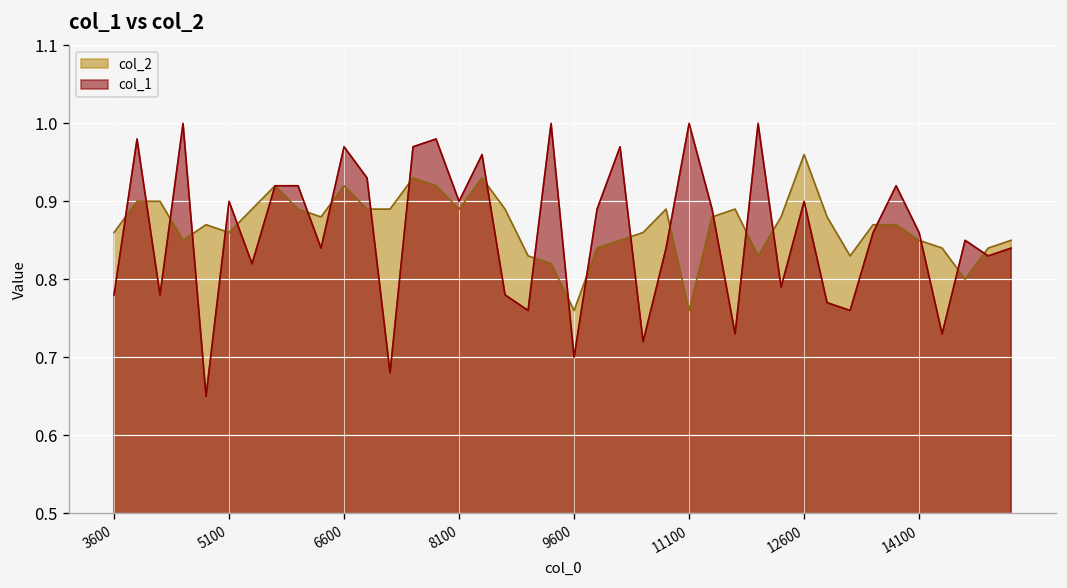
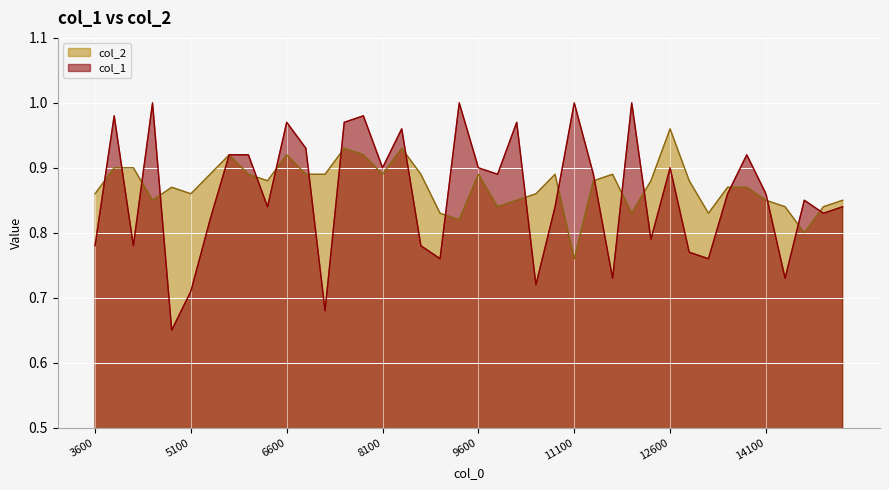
col_1, 5100: 0.90 -> 0.71
col_2, 9600: 0.76 -> 0.89
col_1, 9600: 0.7 -> 0.9
